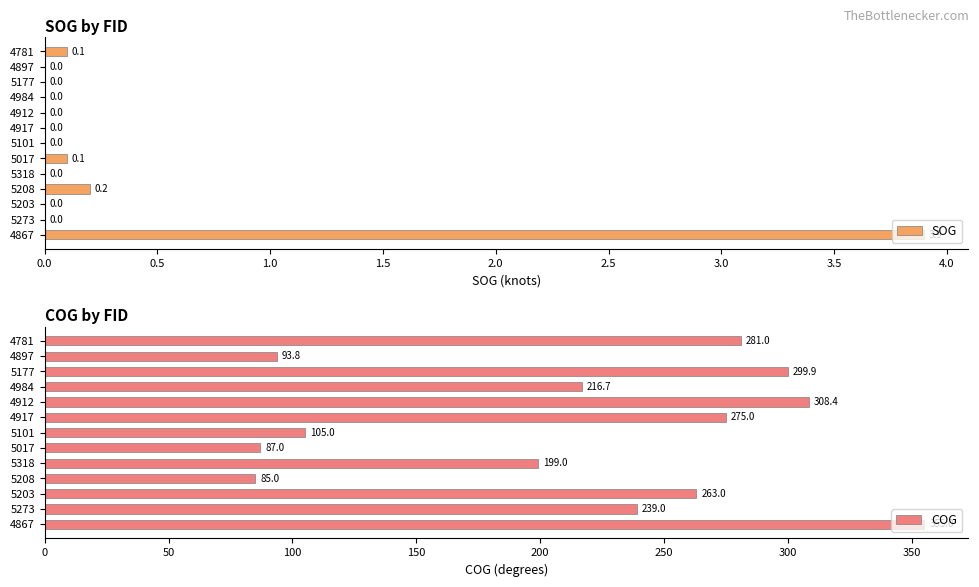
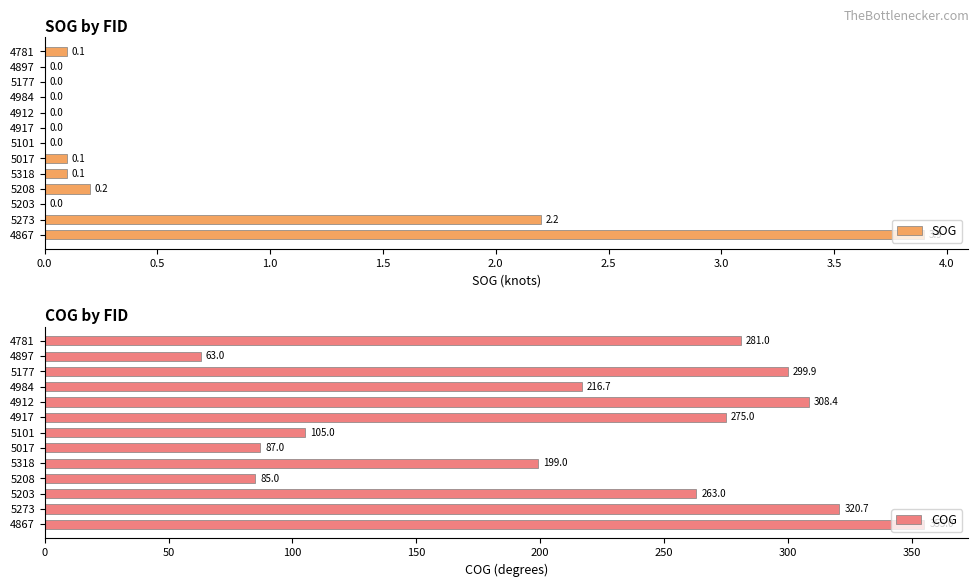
SOG by FID, 5318: 0.0 -> 0.1
SOG by FID, 5273: 0.0 -> 2.2
COG by FID, 4897: 93.8 -> 63.0
COG by FID, 5273: 239.0 -> 320.7
